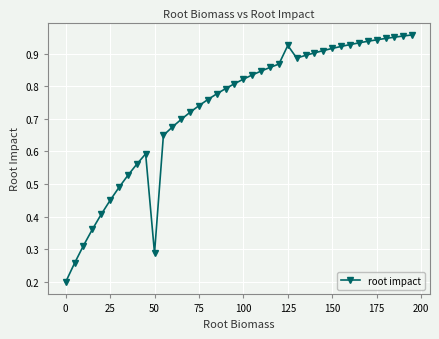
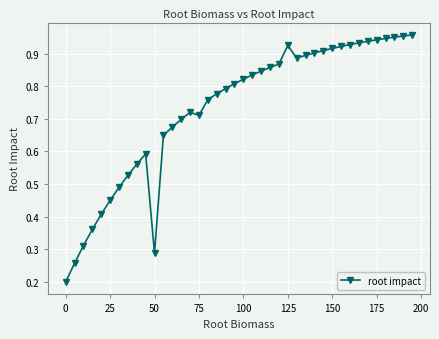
75: 0.74 -> 0.71
